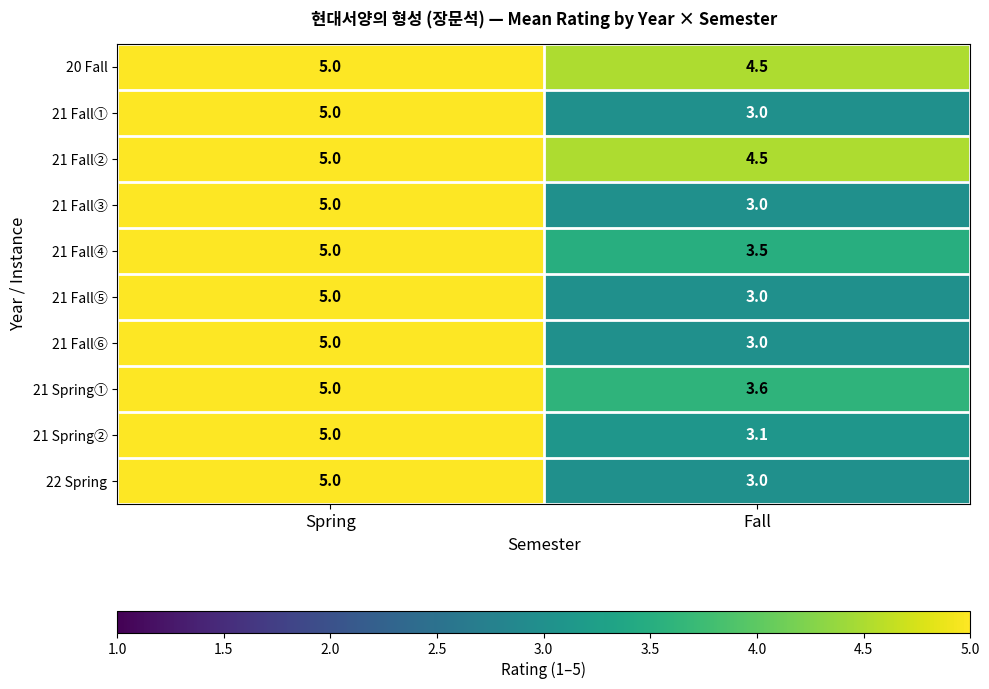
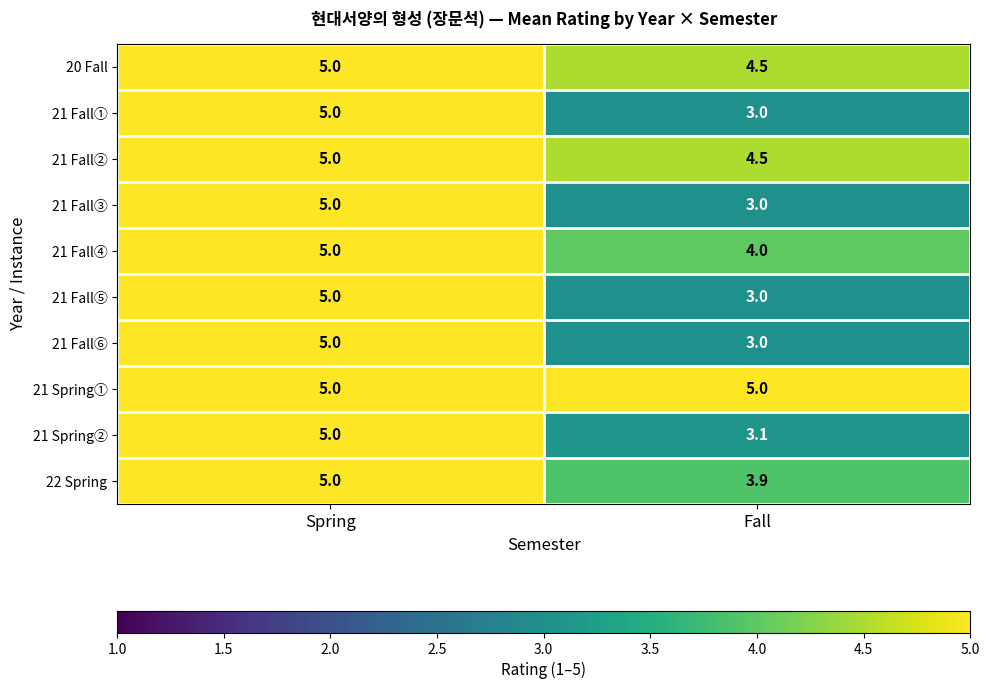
21 Fall④, Fall: 3.5 -> 4.0
21 Spring①, Fall: 3.6 -> 5.0
22 Spring, Fall: 3.0 -> 3.9
